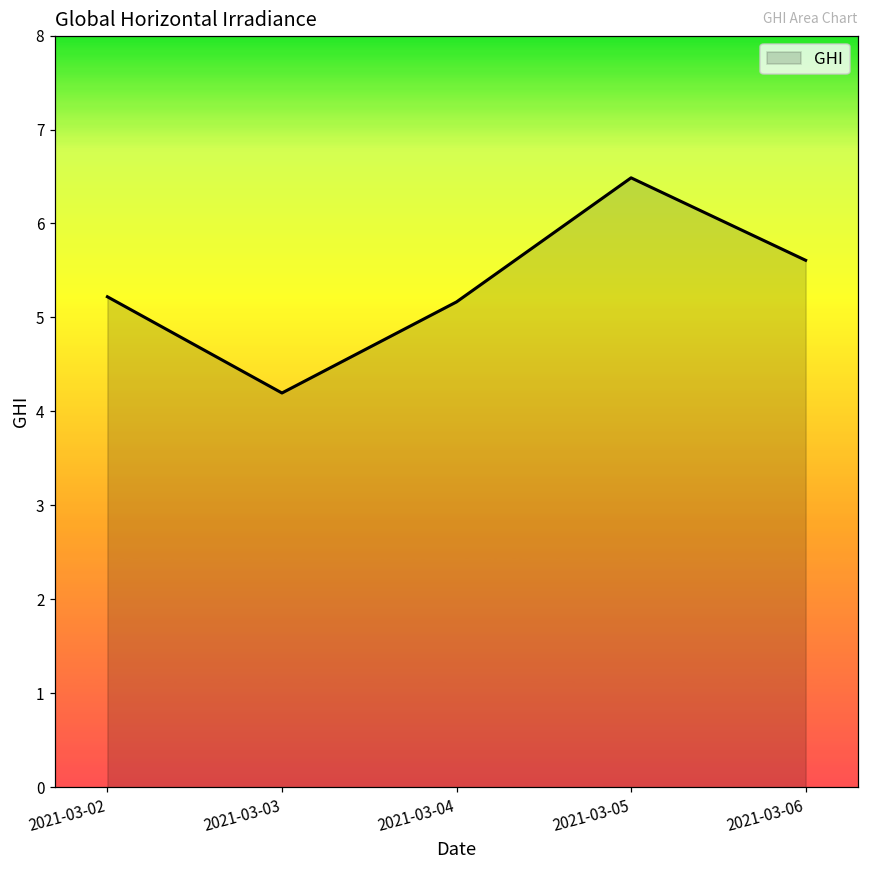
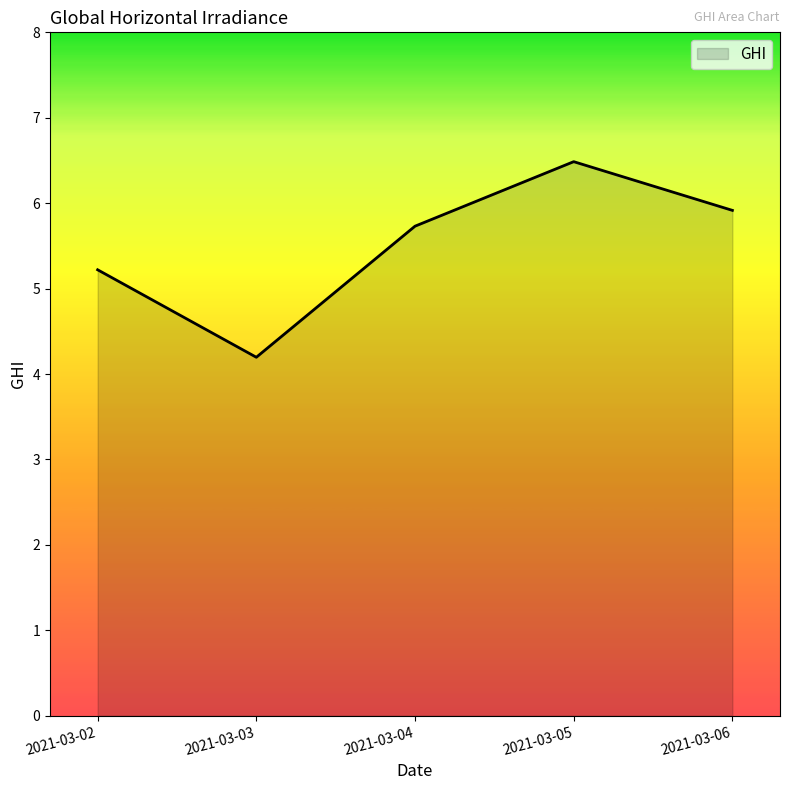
2021-03-04: 5.2 -> 5.7
2021-03-06: 5.6 -> 5.9
